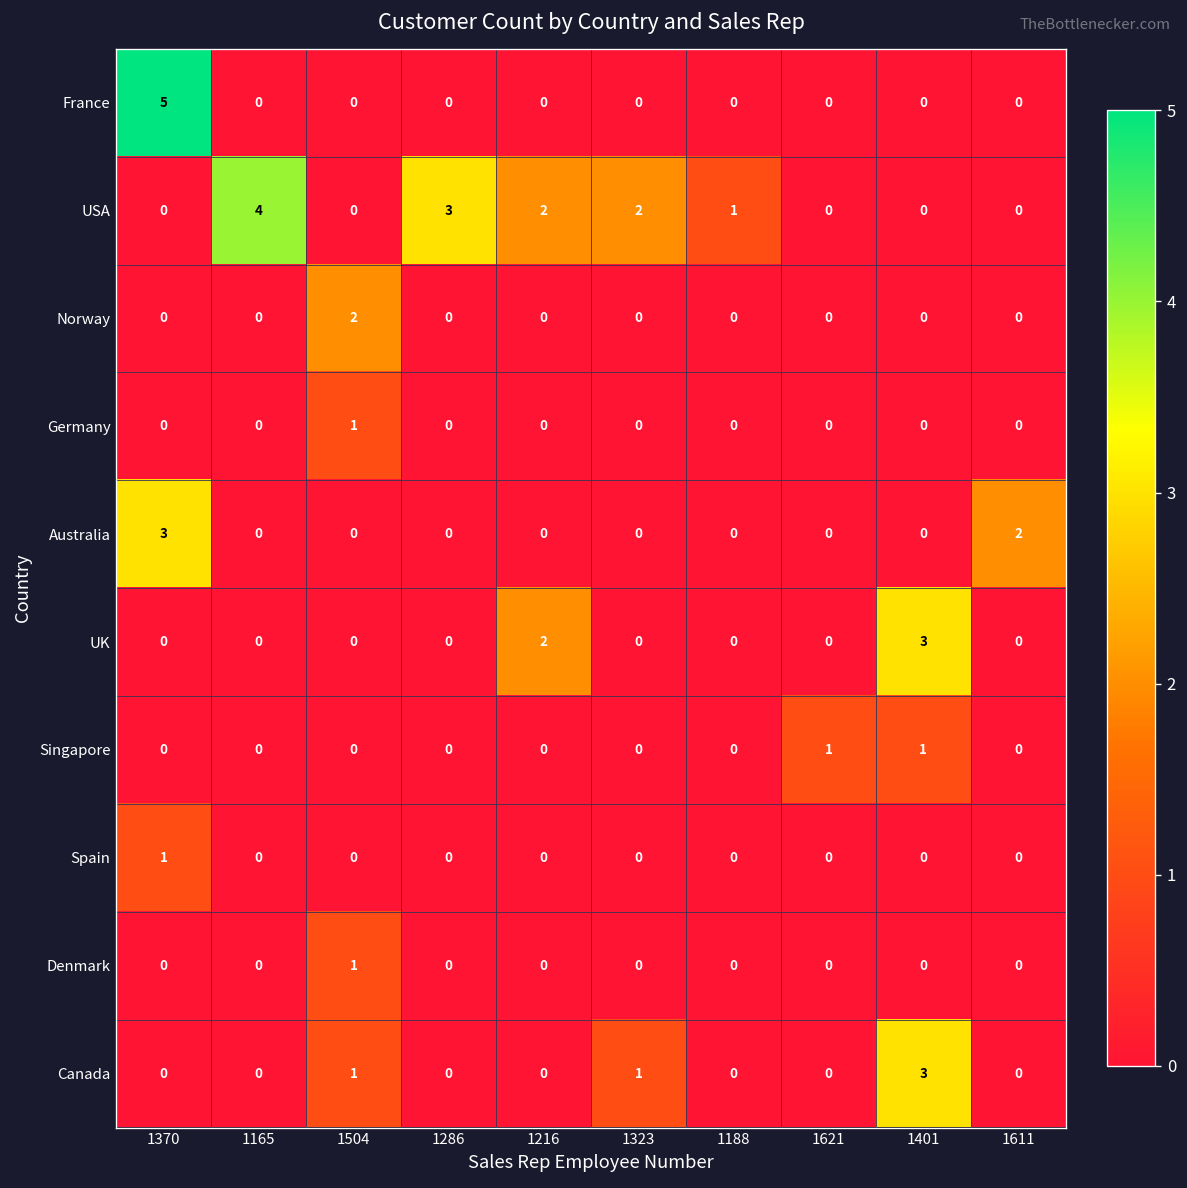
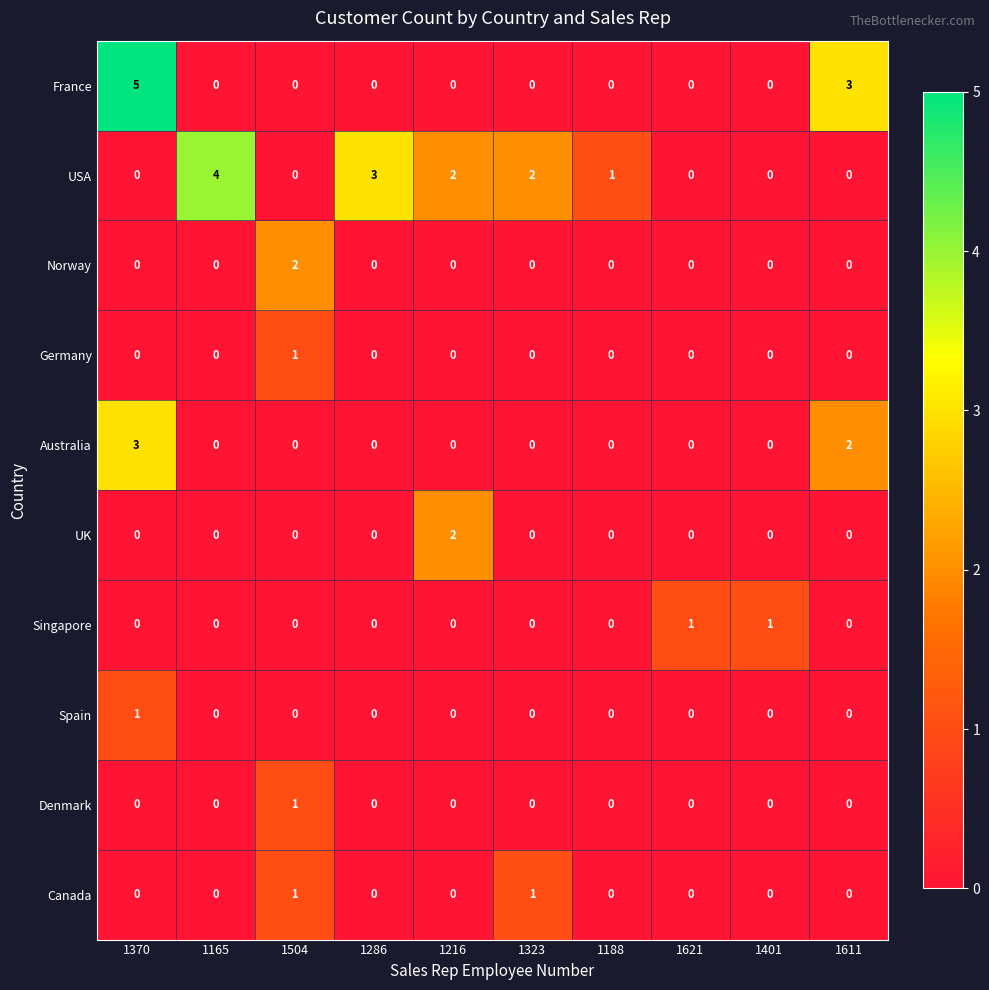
France, 1611: 0 -> 3
UK, 1401: 3 -> 0
Canada, 1401: 3 -> 0
